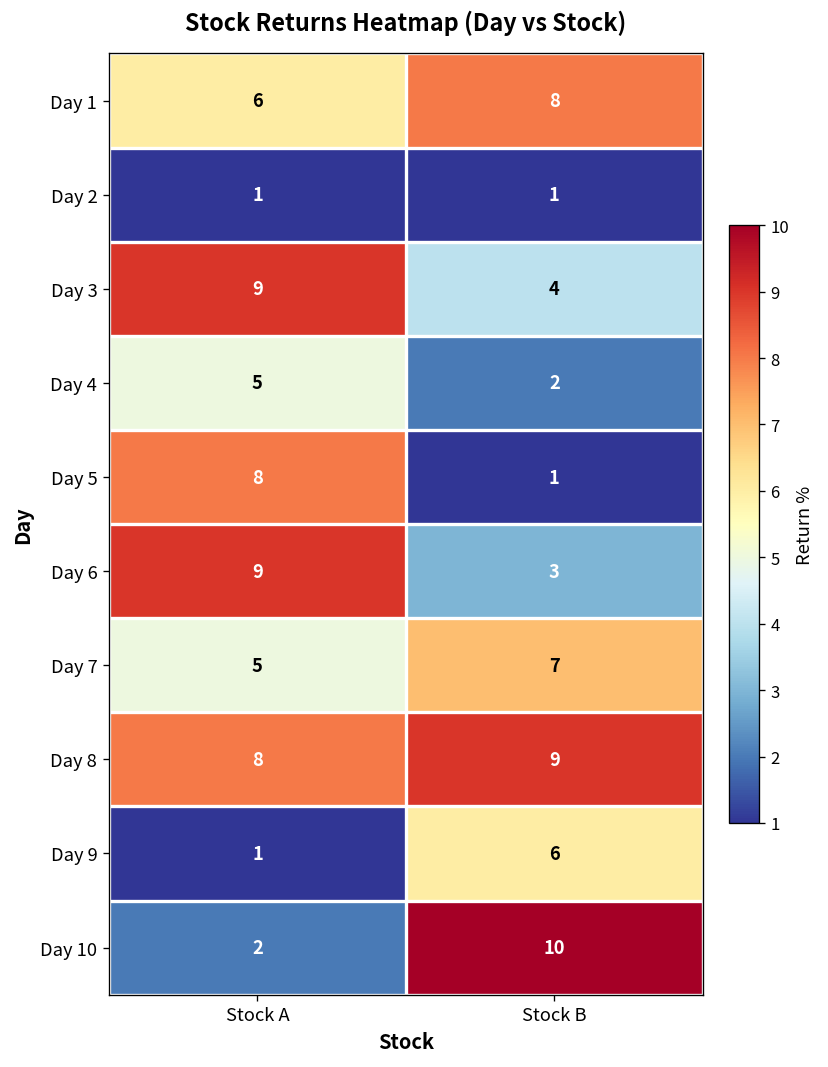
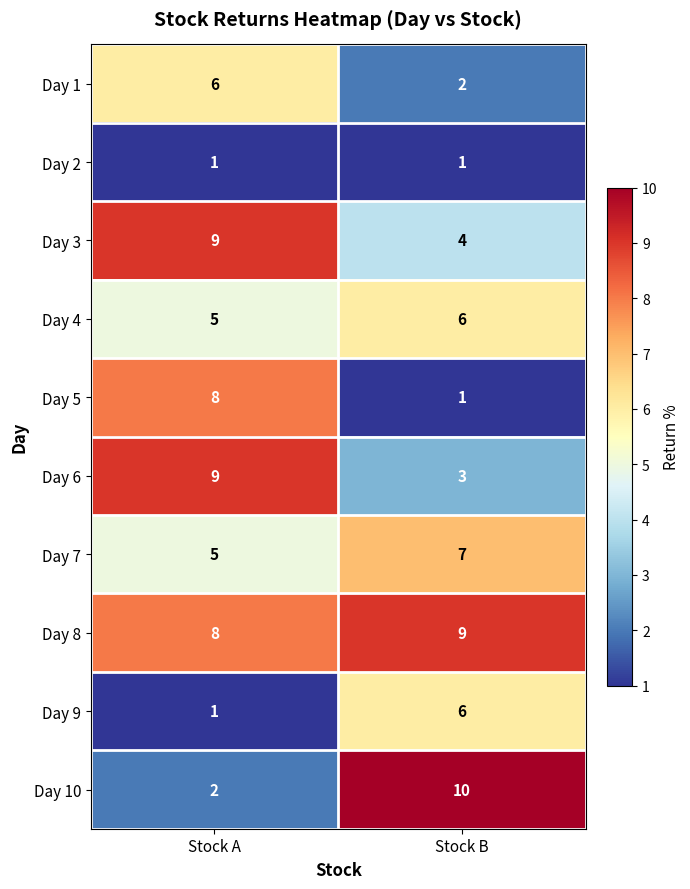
Day 1, Stock B: 8 -> 2
Day 4, Stock B: 2 -> 6
